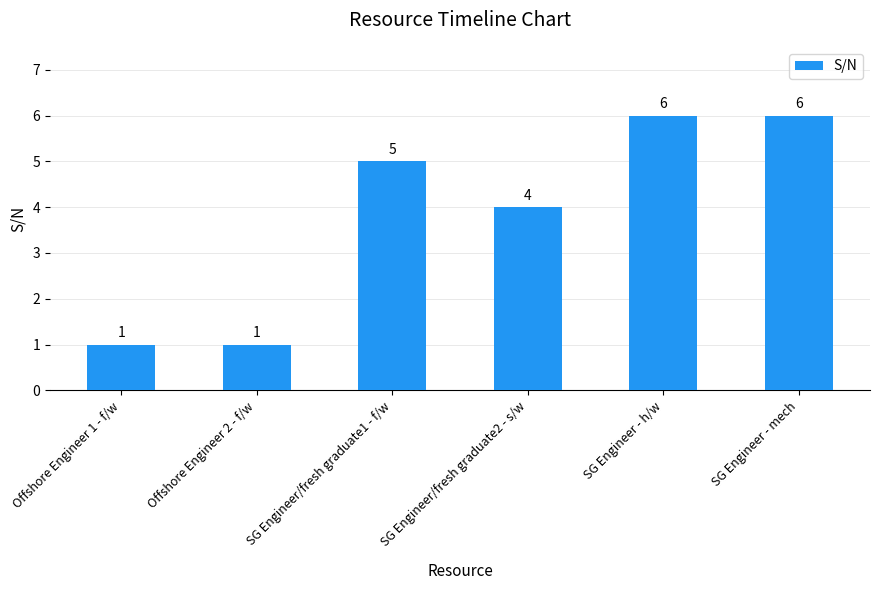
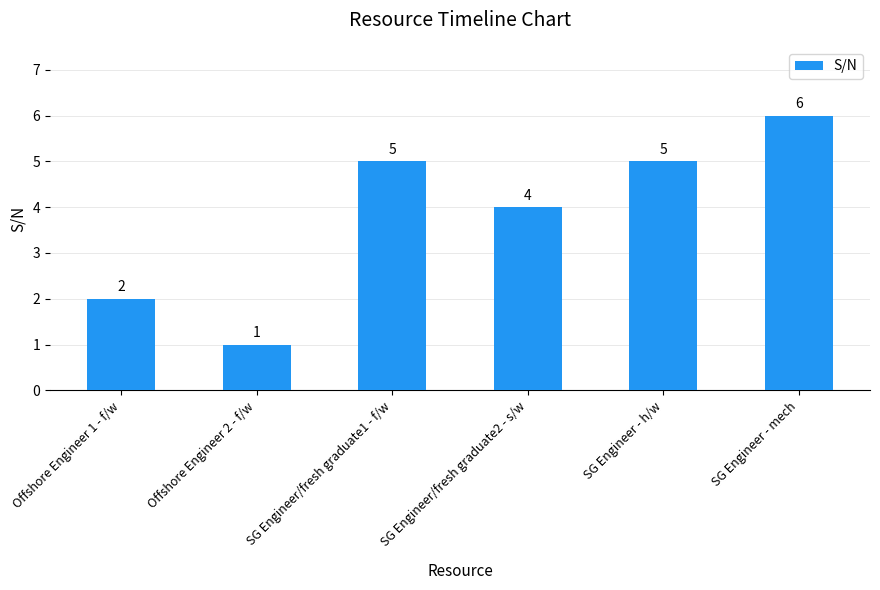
Offshore Engineer 1 - f/w: 1 -> 2
SG Engineer - h/w: 6 -> 5
